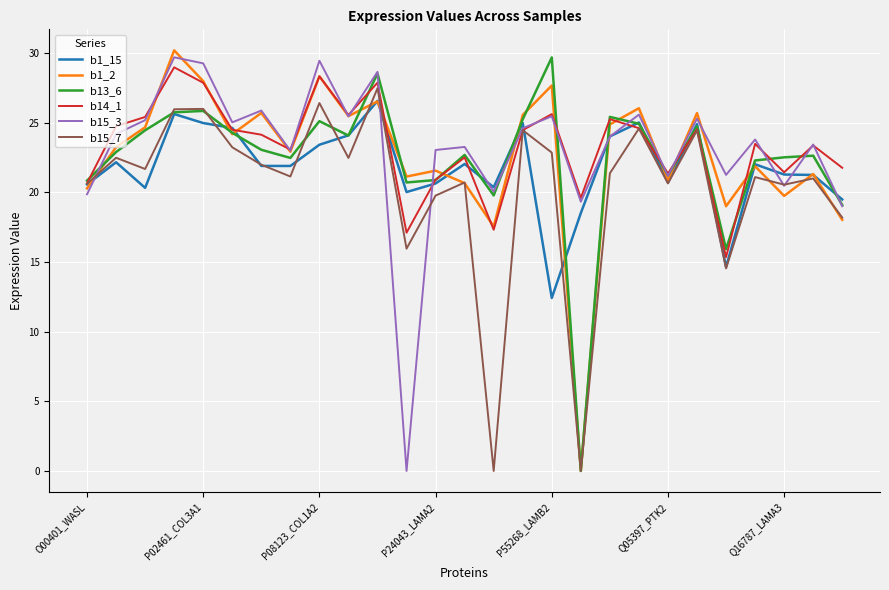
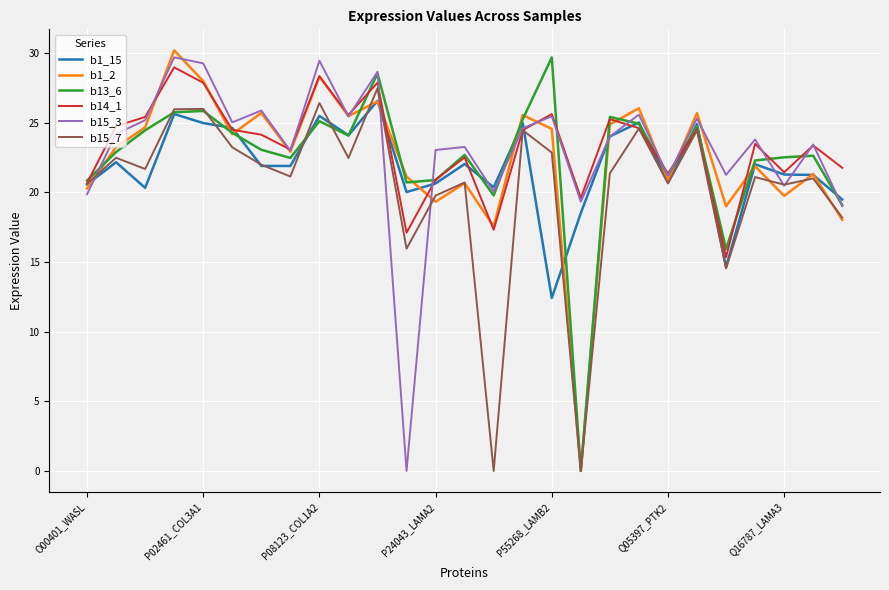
b1_15, P08123_COL1A2: 23.4 -> 25.5
b1_2, P24043_LAMA2: 21.6 -> 19.3
b1_2, P55268_LAMB2: 27.7 -> 24.6
